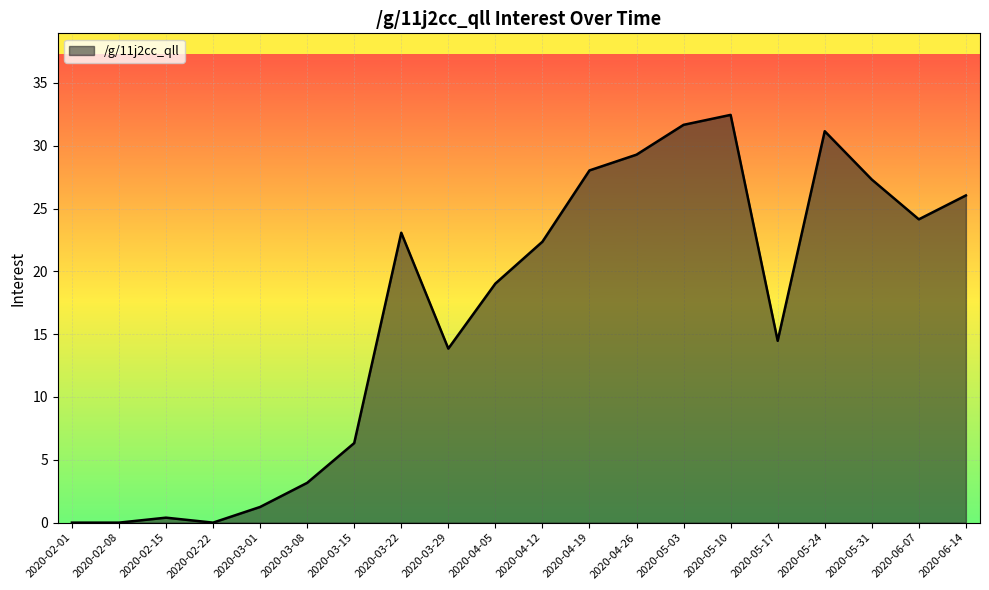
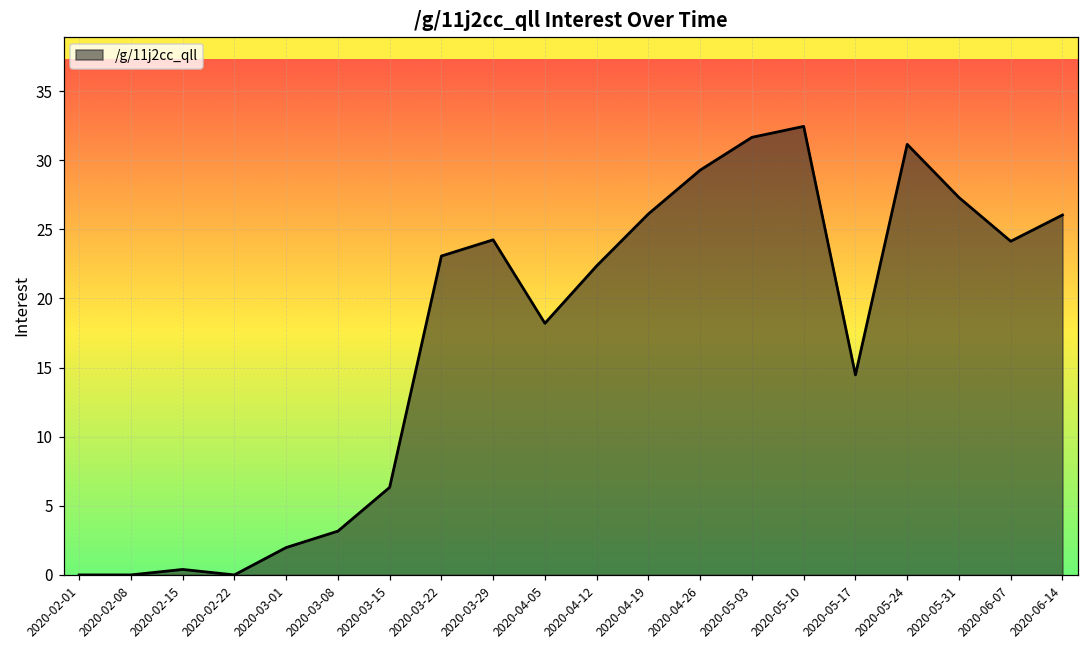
2020-03-01: 1.2 -> 2.0
2020-03-29: 13.9 -> 24.2
2020-04-05: 19.0 -> 18.2
2020-04-19: 28.0 -> 26.1
